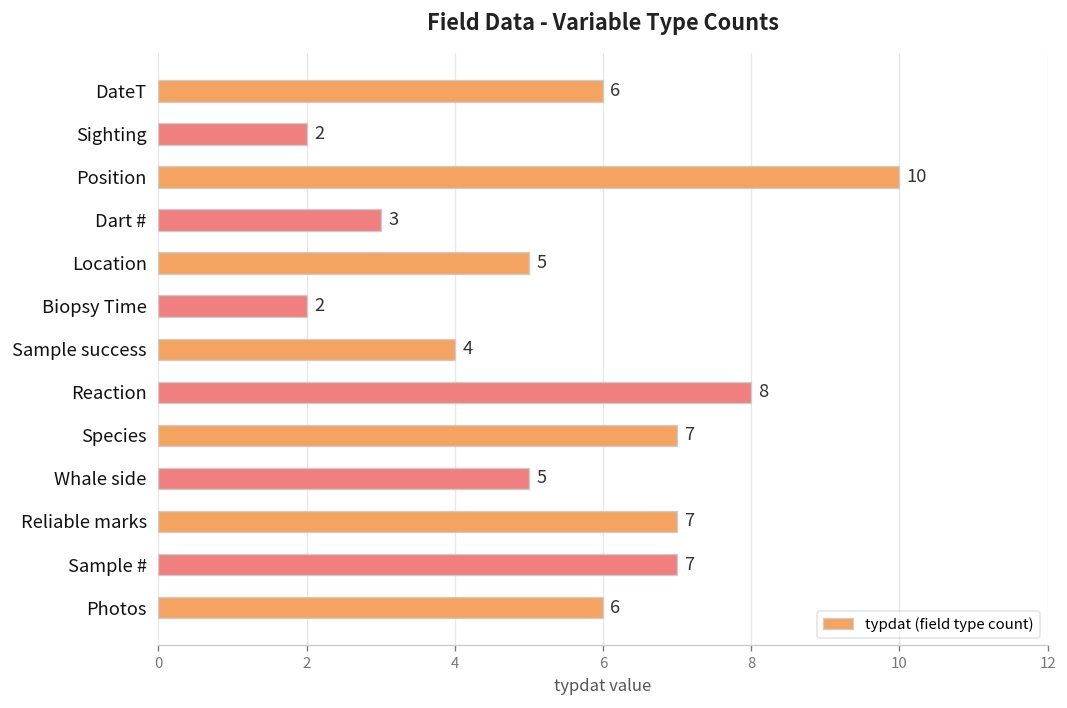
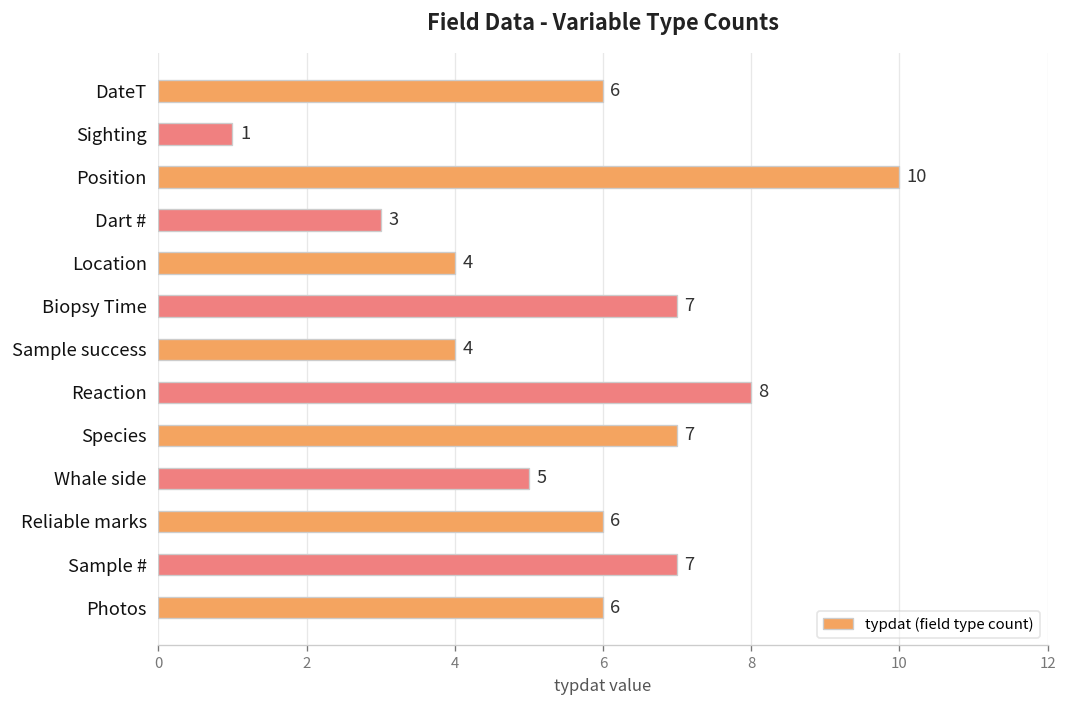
Sighting: 2 -> 1
Location: 5 -> 4
Biopsy Time: 2 -> 7
Reliable marks: 7 -> 6
